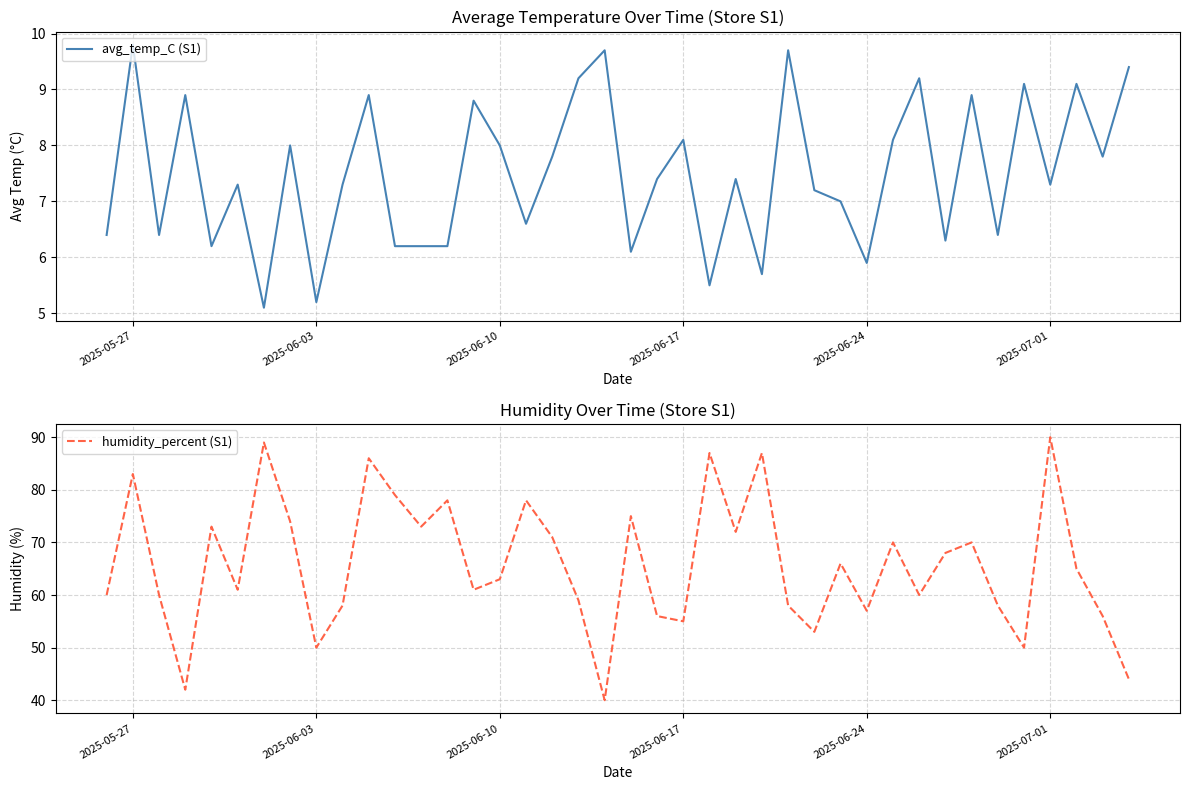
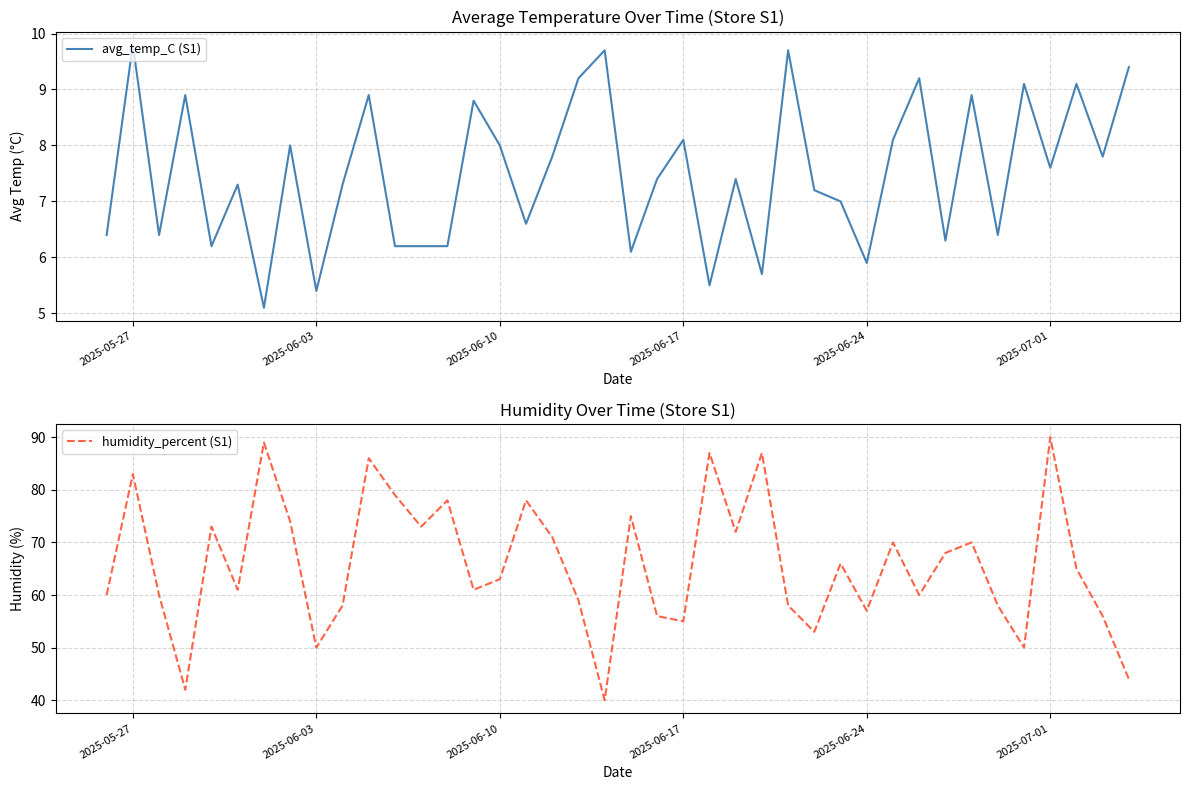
Average Temperature Over Time (Store S1), 2025-06-03: 5.2 -> 5.4
Average Temperature Over Time (Store S1), 2025-07-01: 7.3 -> 7.6
